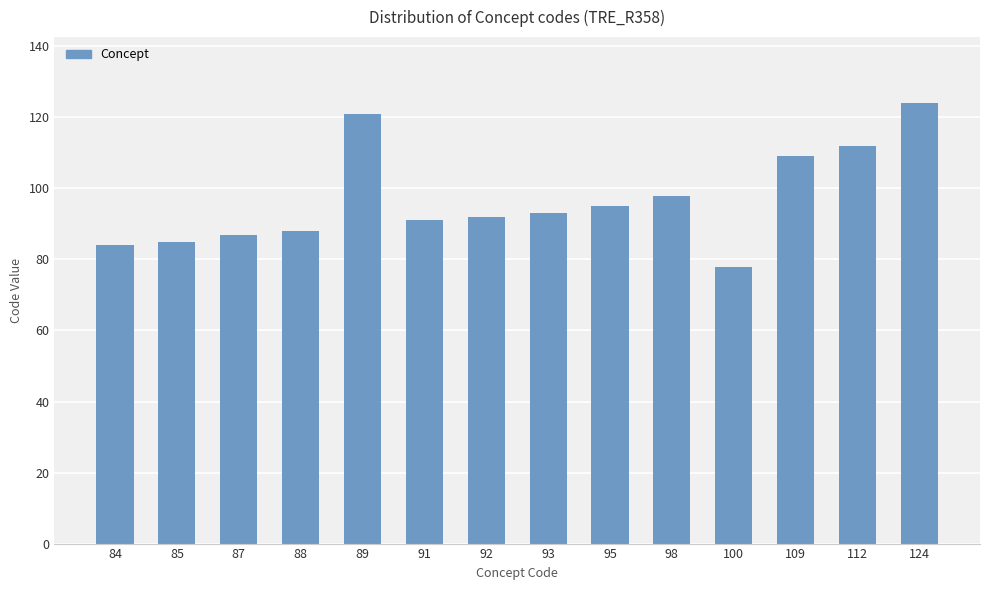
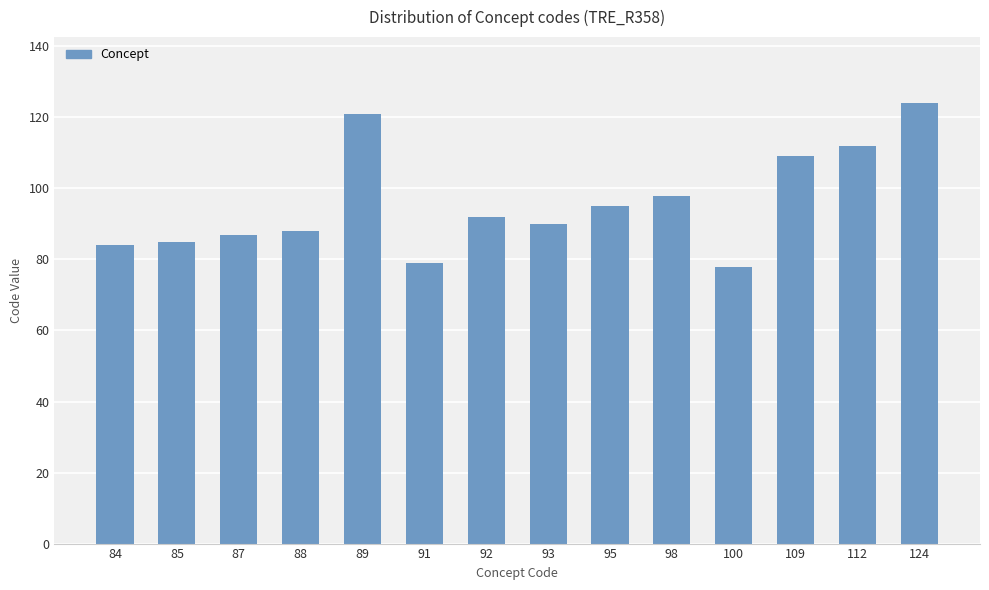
91: 91 -> 79
93: 93 -> 90
